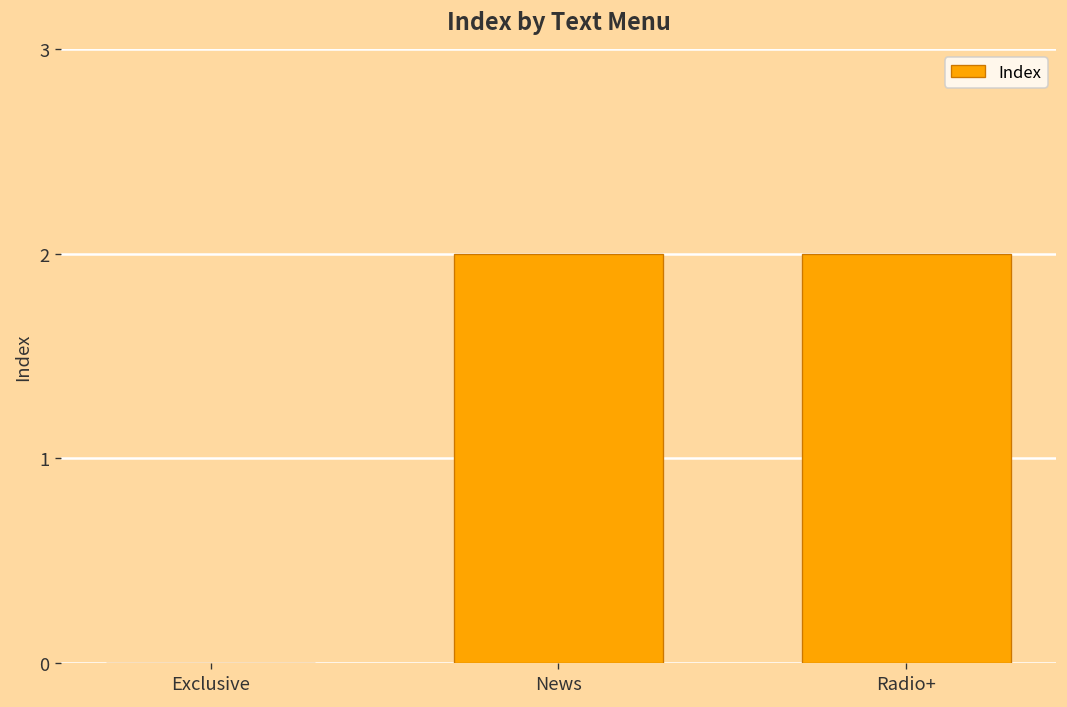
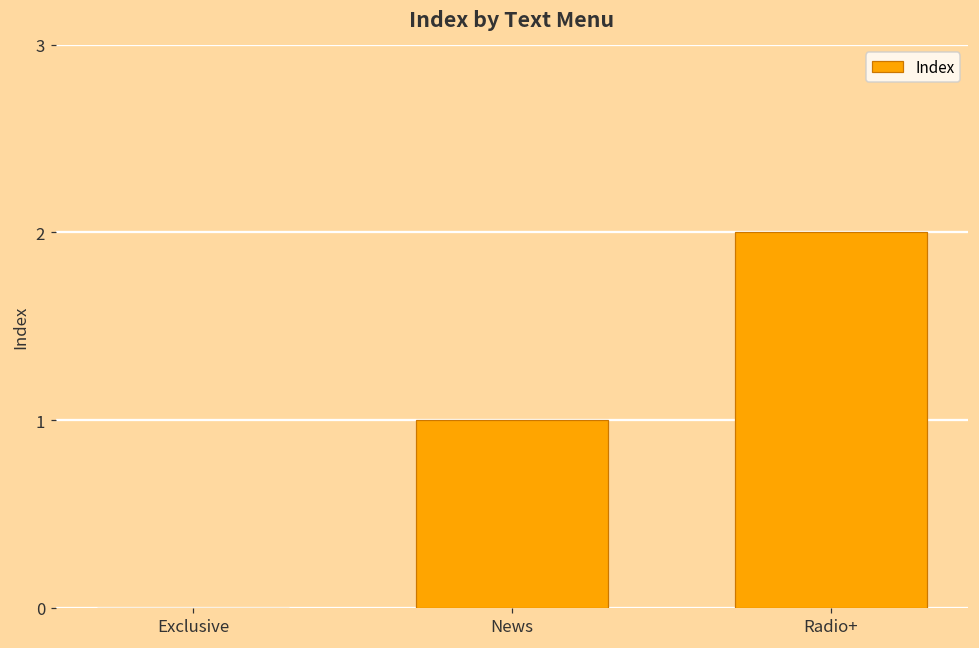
News: 2 -> 1
